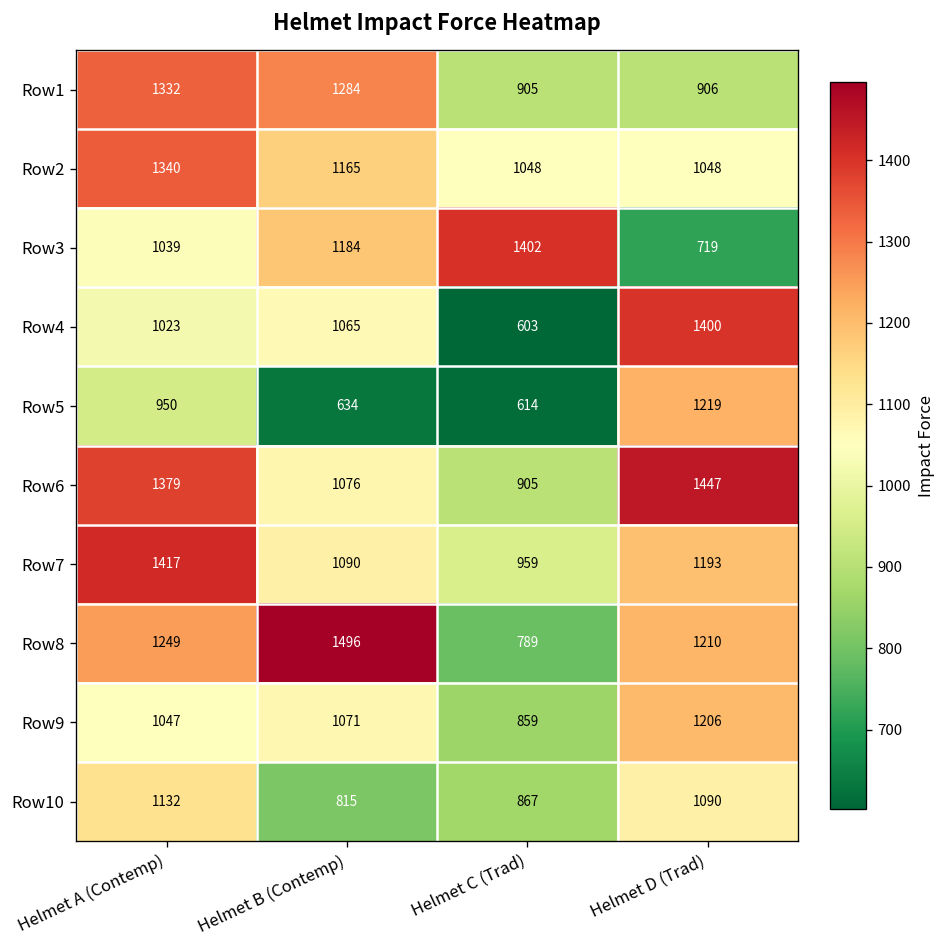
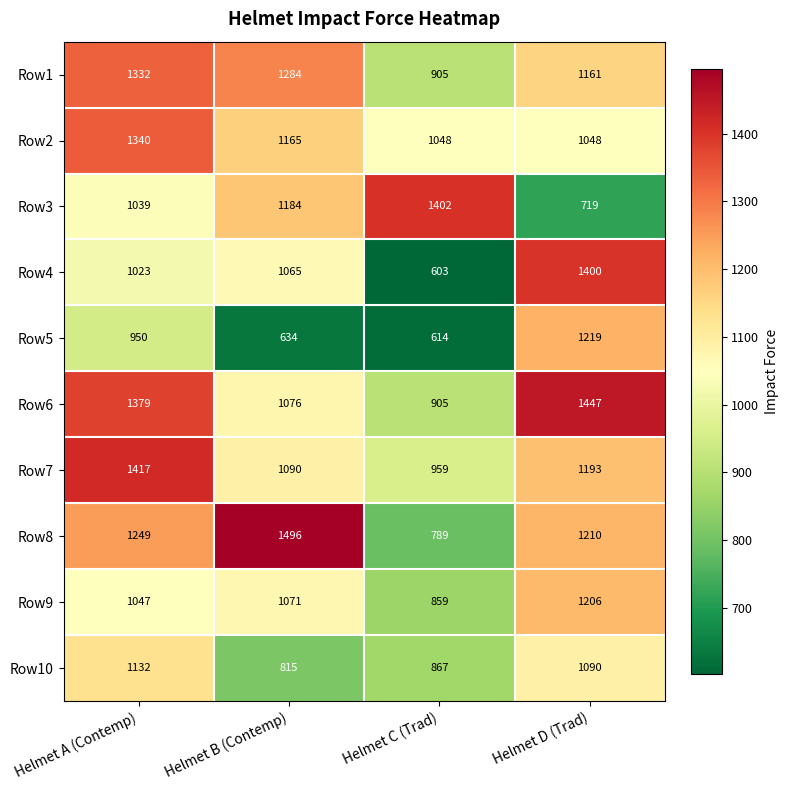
Row1, Helmet D (Trad): 906 -> 1161
